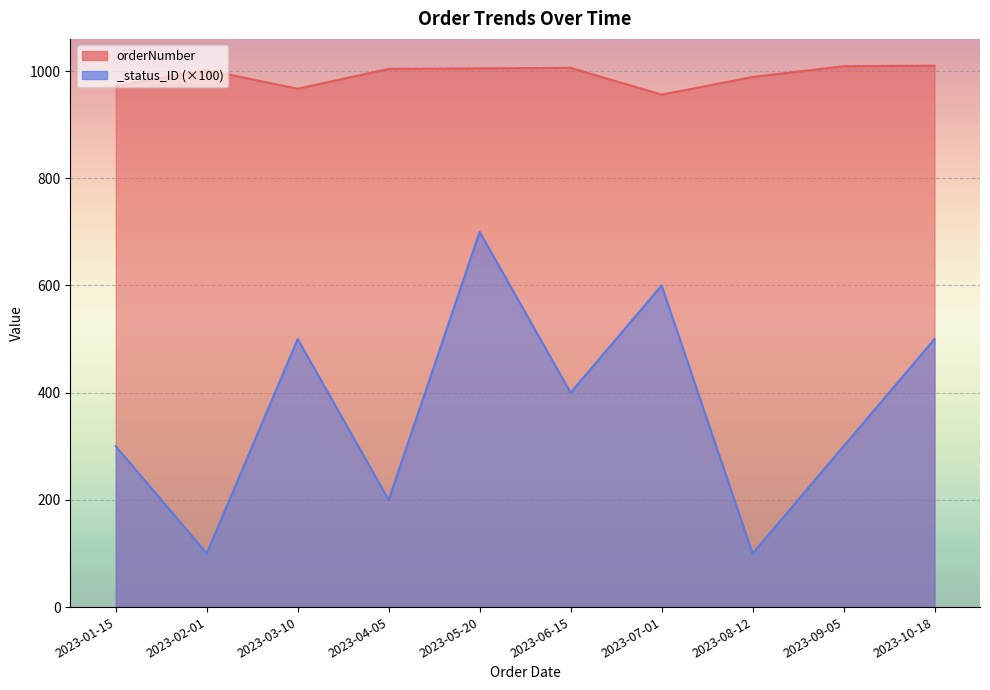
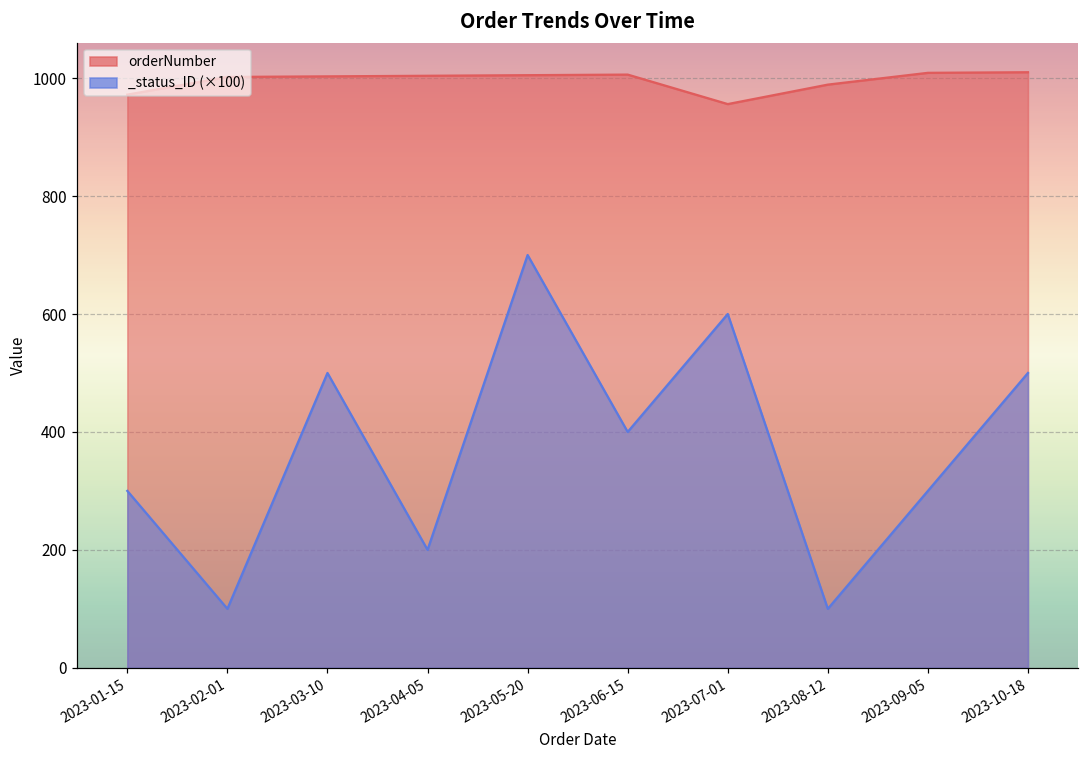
orderNumber, 2023-03-10: 970 -> 1000
